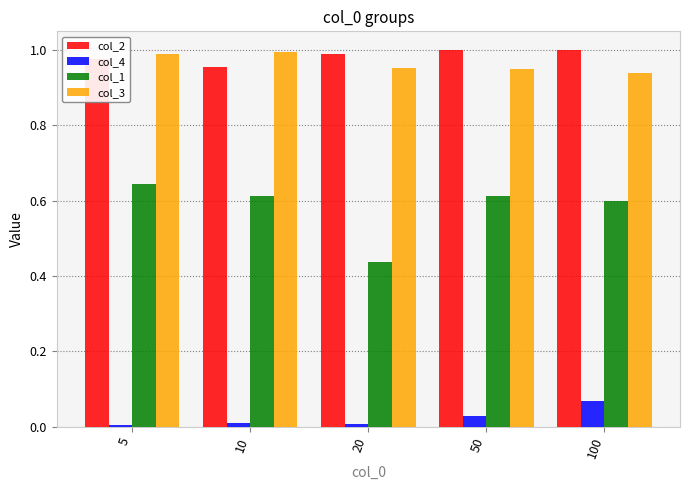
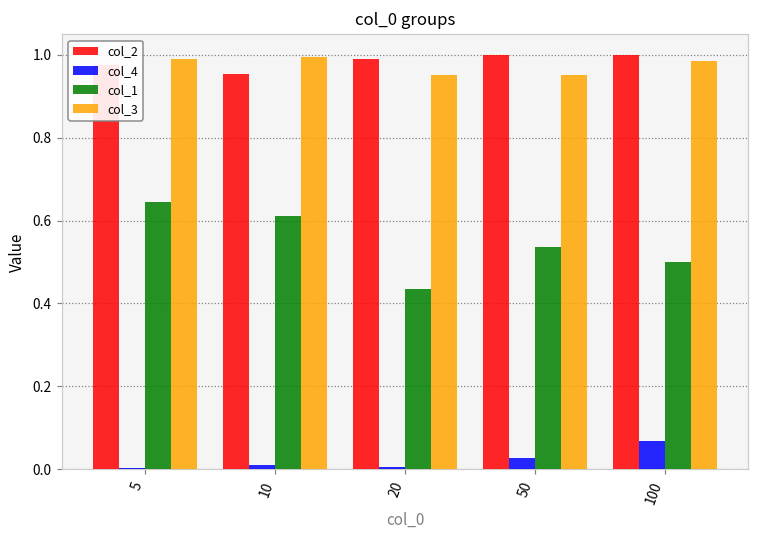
col_1, 50: 0.61 -> 0.54
col_1, 100: 0.6 -> 0.5
col_3, 100: 0.94 -> 0.99
